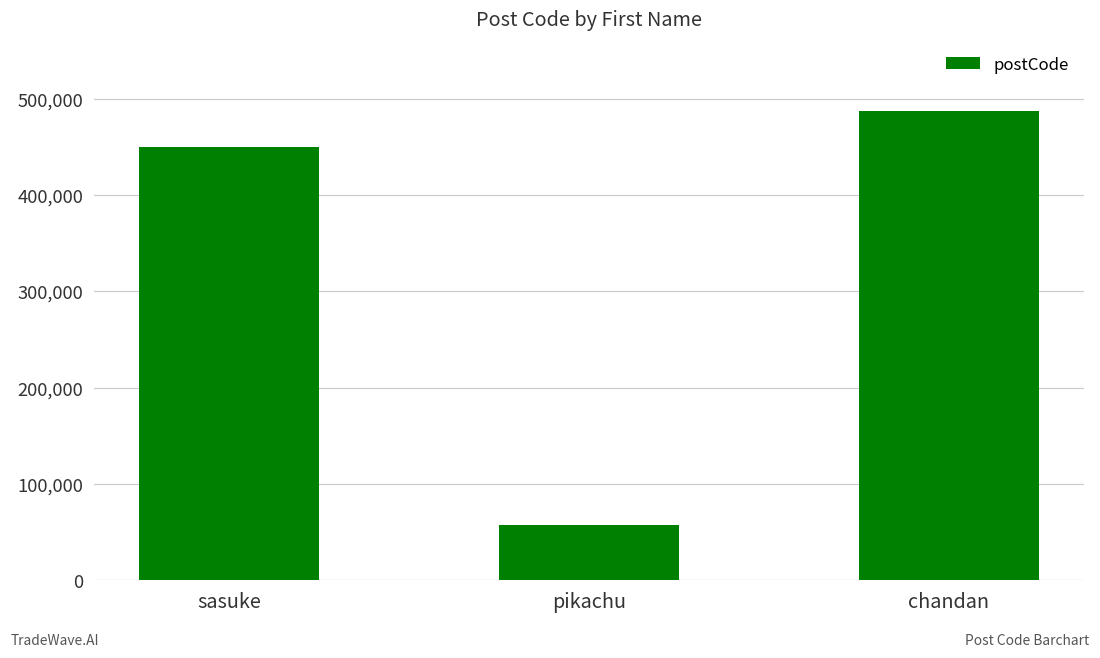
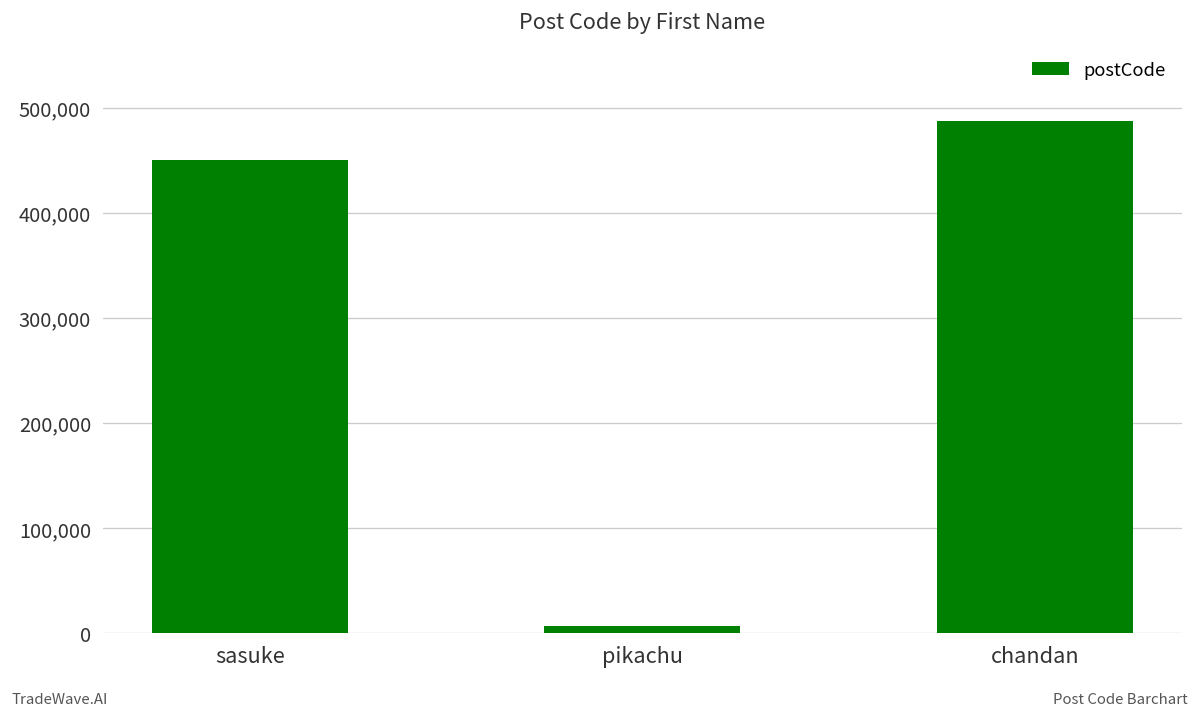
pikachu: 60,000 -> 10,000
